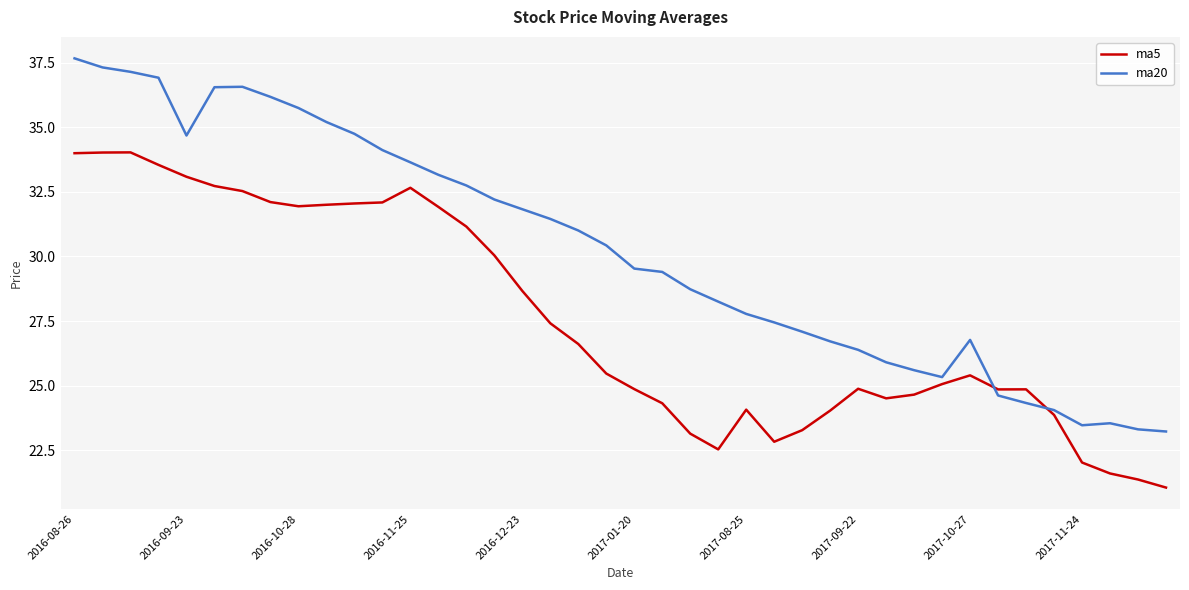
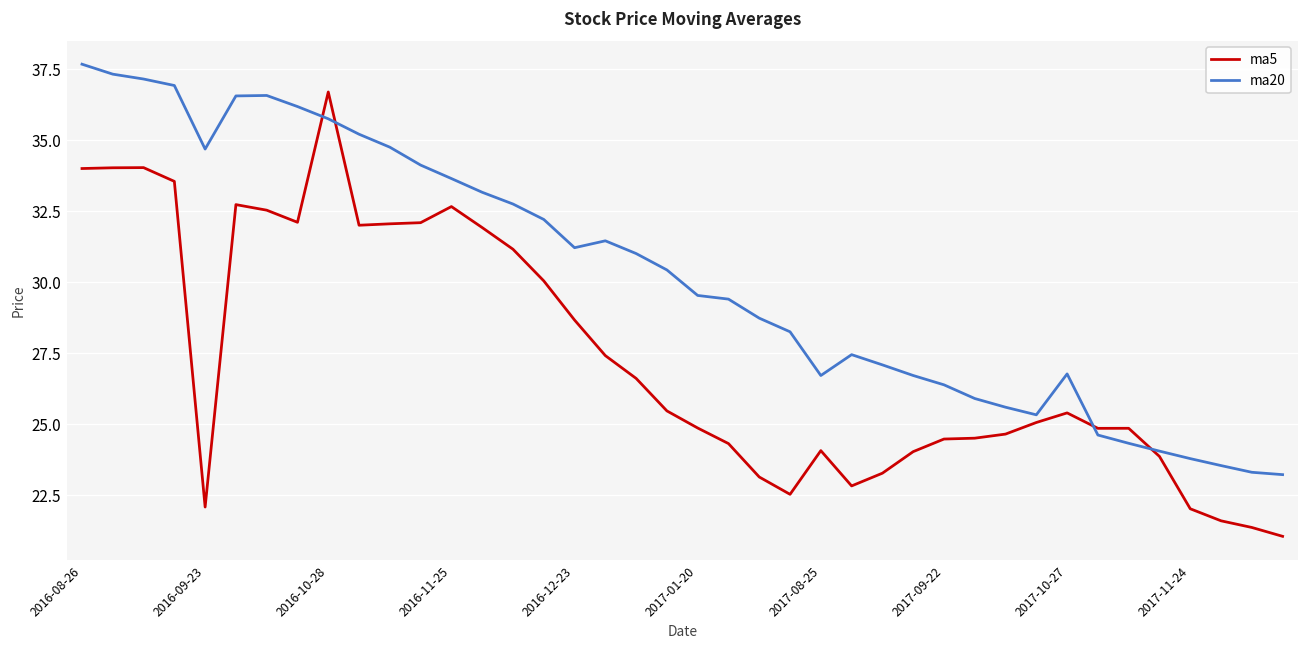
ma5, 2016-09-23: 33.1 -> 22.1
ma5, 2016-10-28: 31.9 -> 36.7
ma20, 2016-12-23: 31.8 -> 31.2
ma20, 2017-08-25: 27.8 -> 26.7
ma5, 2017-09-22: 24.9 -> 24.5
ma20, 2017-11-24: 23.5 -> 23.8
